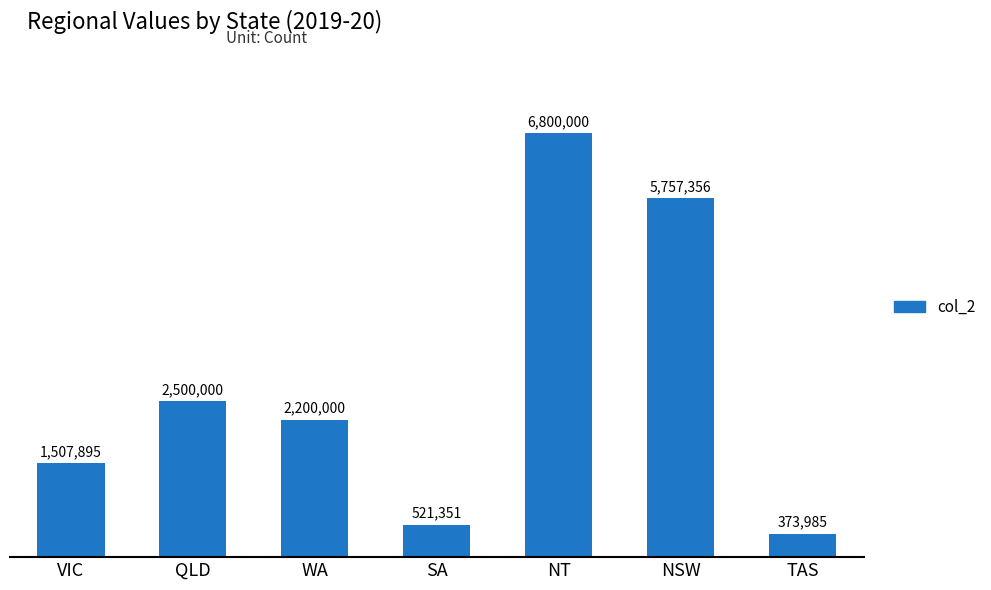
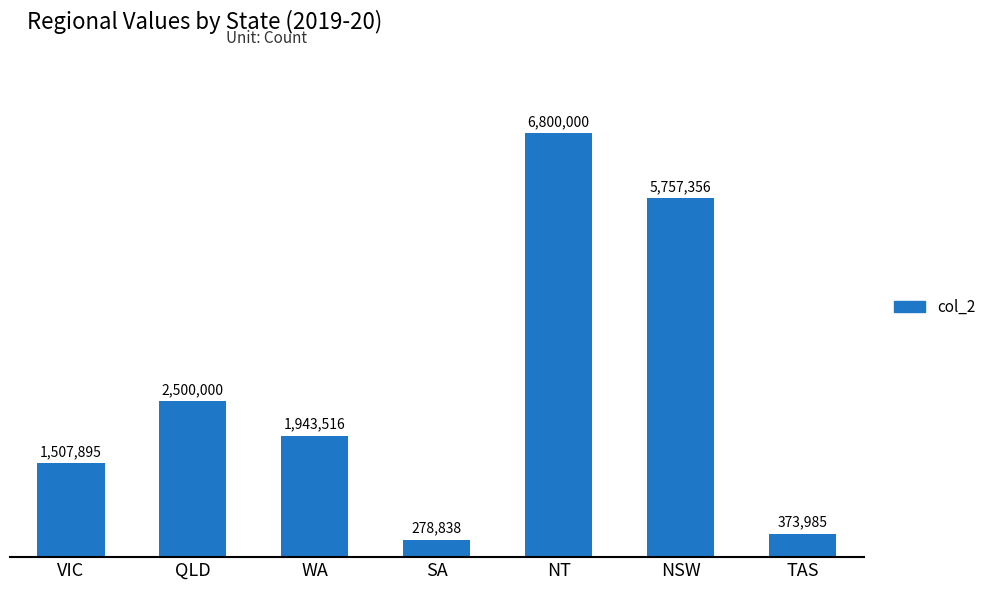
WA: 2,200,000 -> 1,943,516
SA: 521,351 -> 278,838
